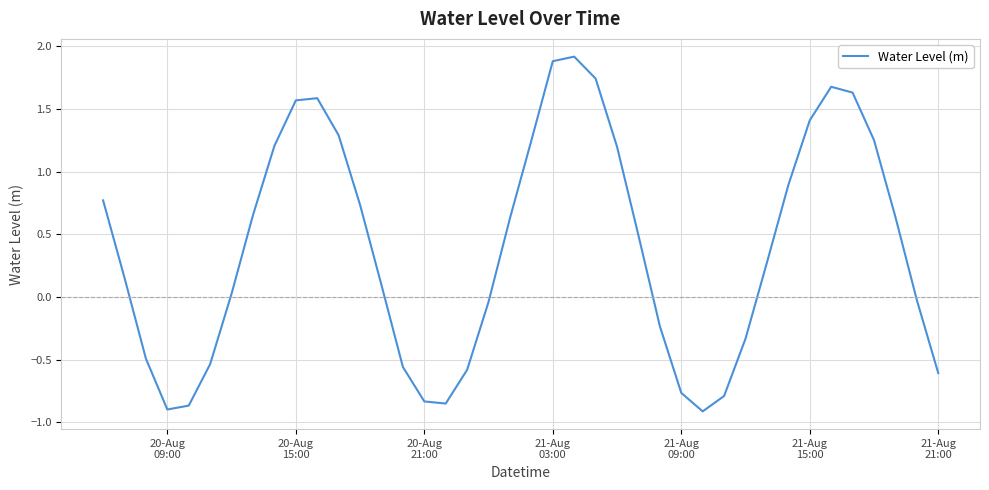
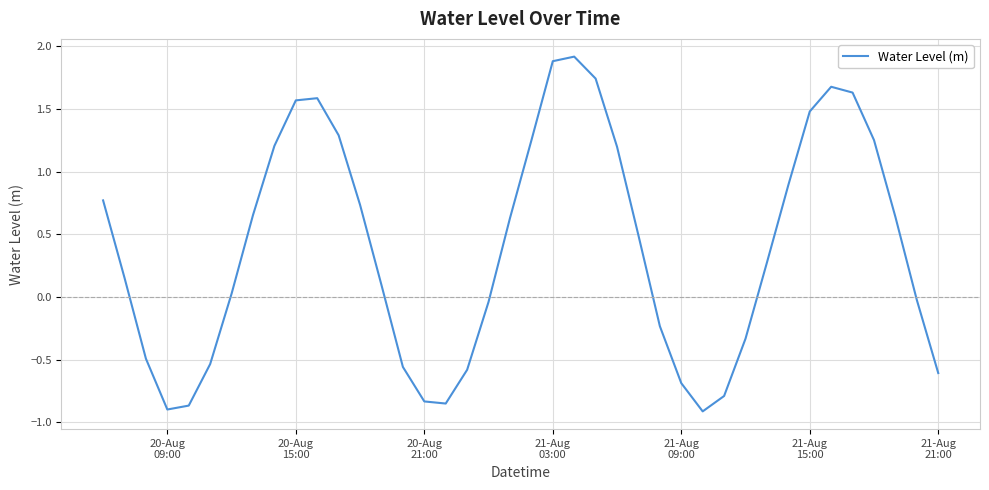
21-Aug 09:00: -0.77 -> -0.69
21-Aug 15:00: 1.41 -> 1.48
